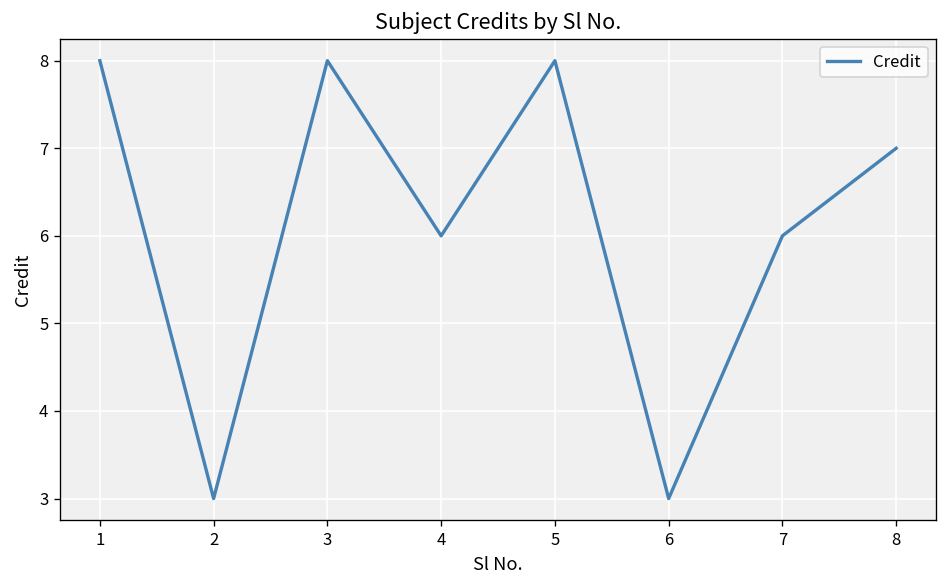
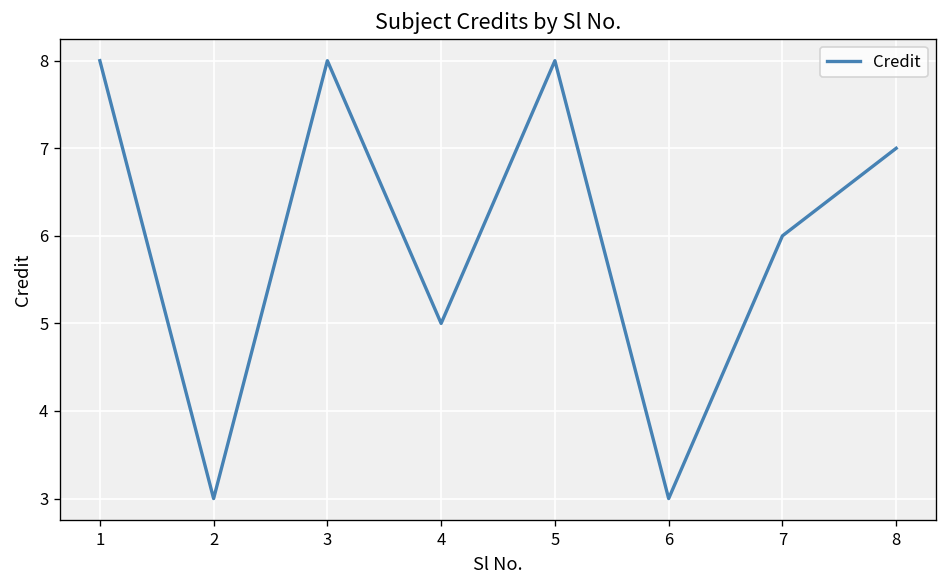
4: 6 -> 5
